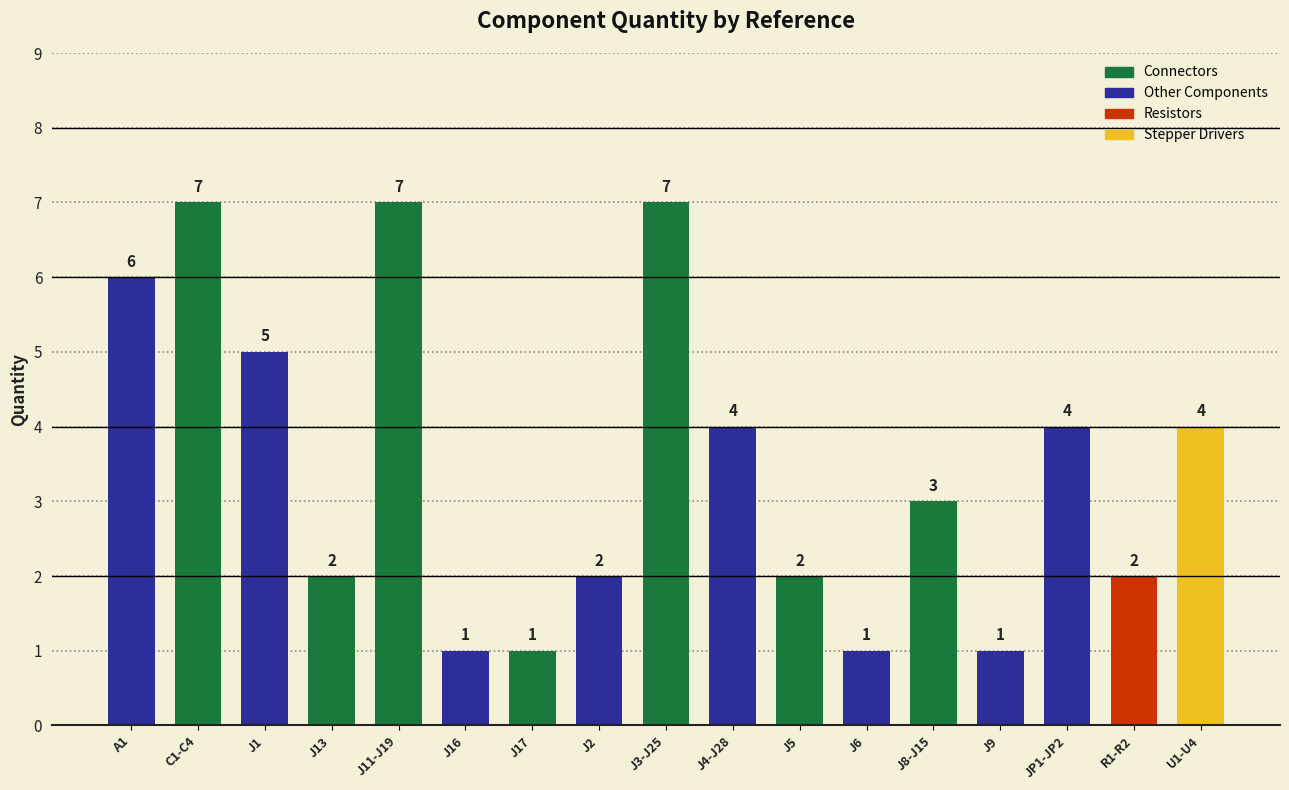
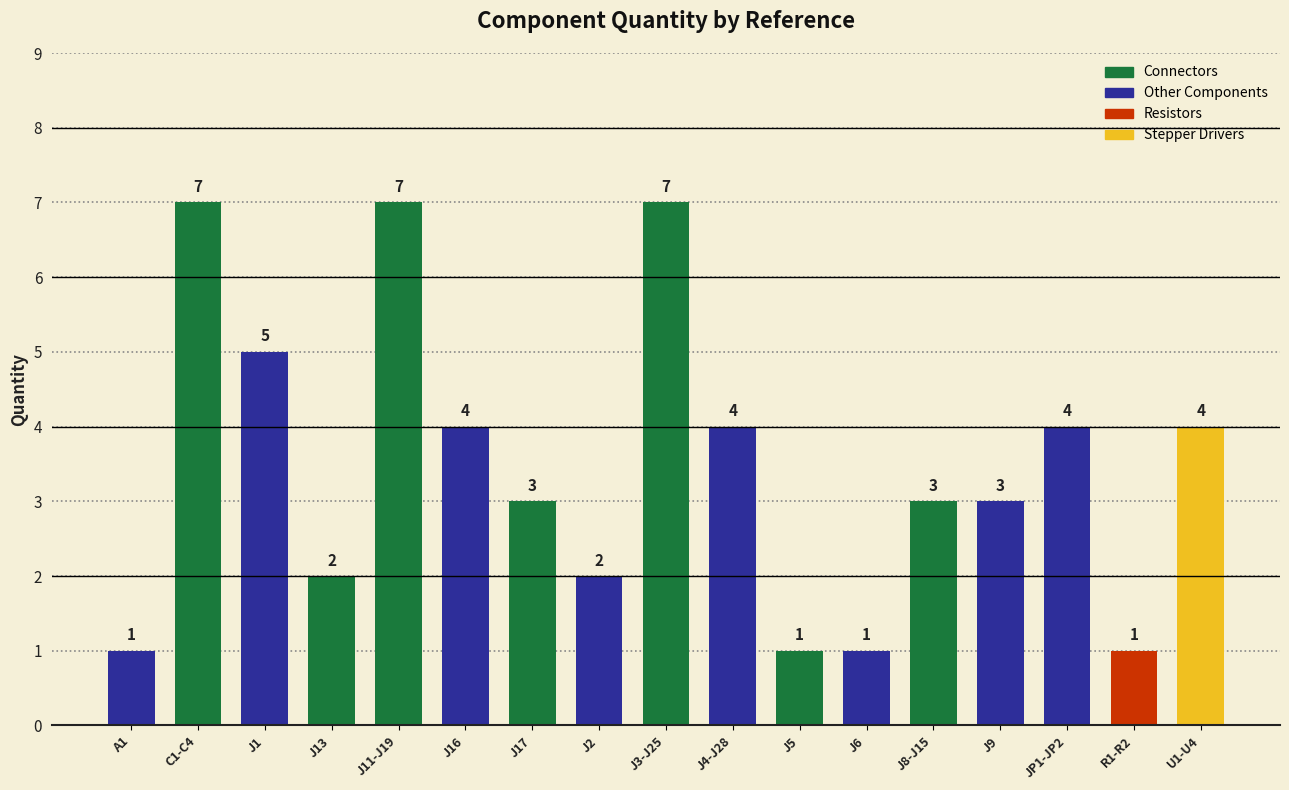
A1: 6 -> 1
J16: 1 -> 4
J17: 1 -> 3
J5: 2 -> 1
J9: 1 -> 3
R1-R2: 2 -> 1
